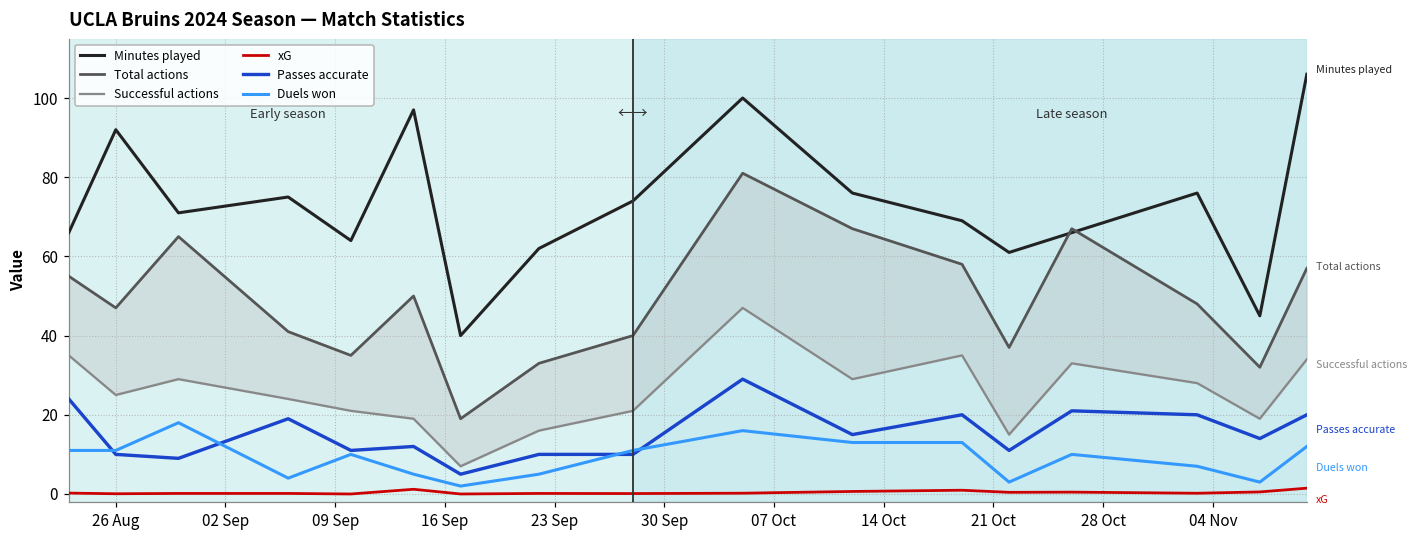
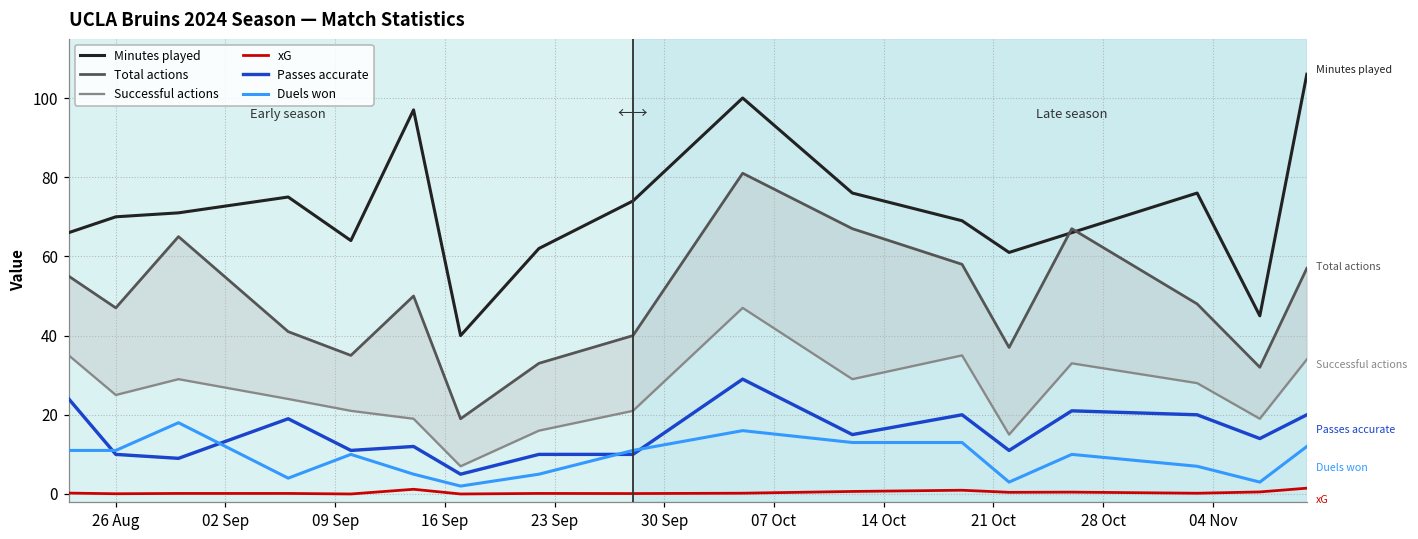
Minutes played, 26 Aug: 92 -> 70
